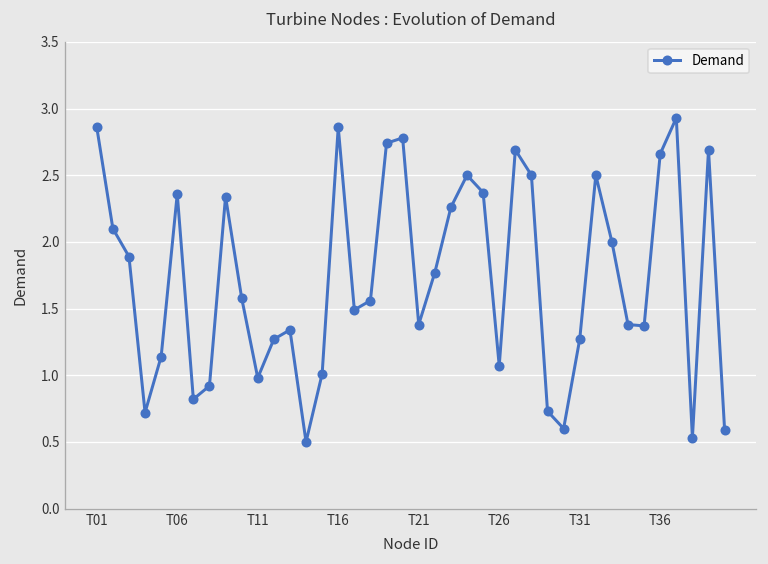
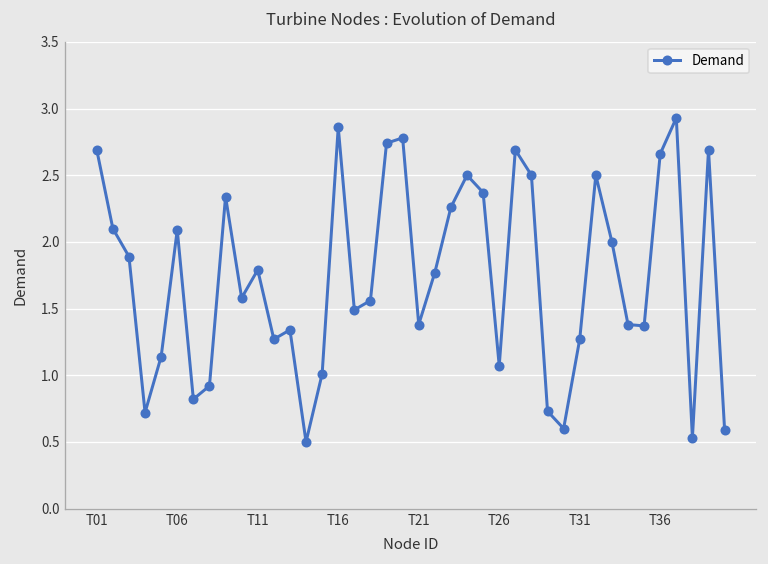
T01: 2.86 -> 2.69
T06: 2.36 -> 2.09
T11: 0.98 -> 1.79
